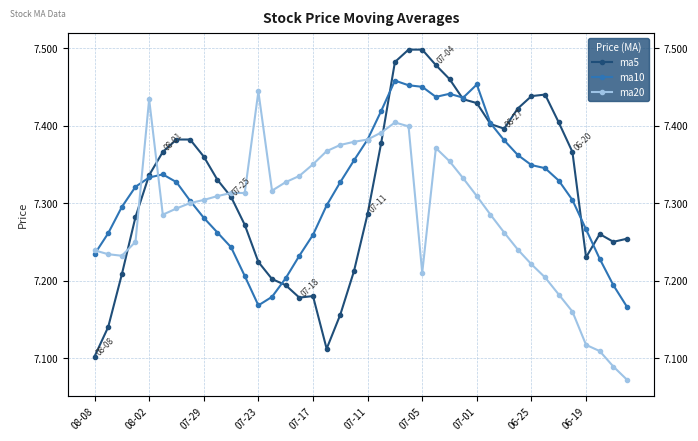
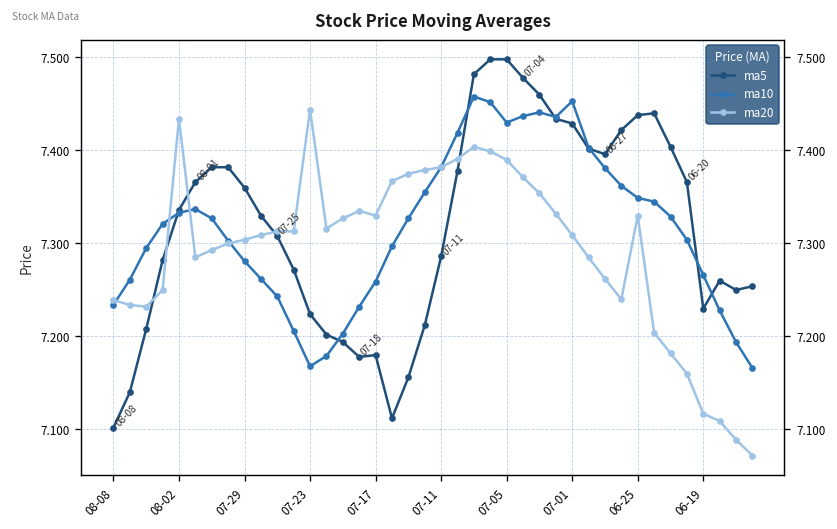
ma20, 07-17: 7.35 -> 7.33
ma10, 07-05: 7.45 -> 7.43
ma20, 07-05: 7.21 -> 7.39
ma20, 06-25: 7.22 -> 7.33
